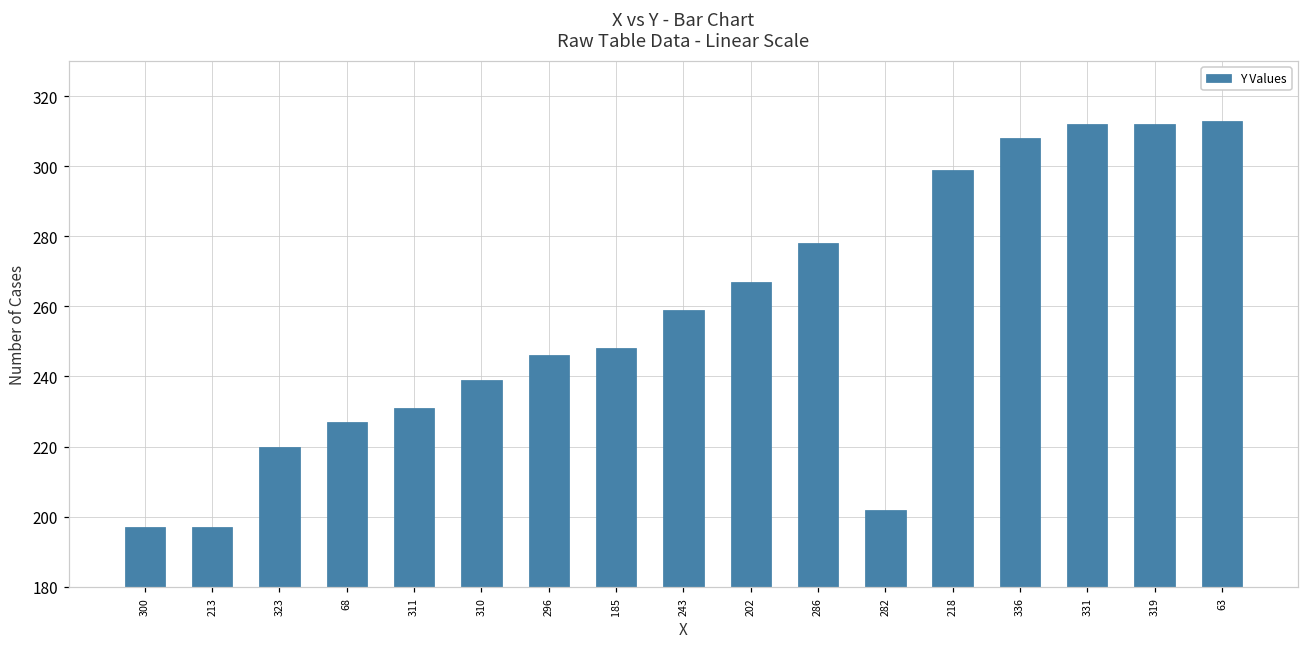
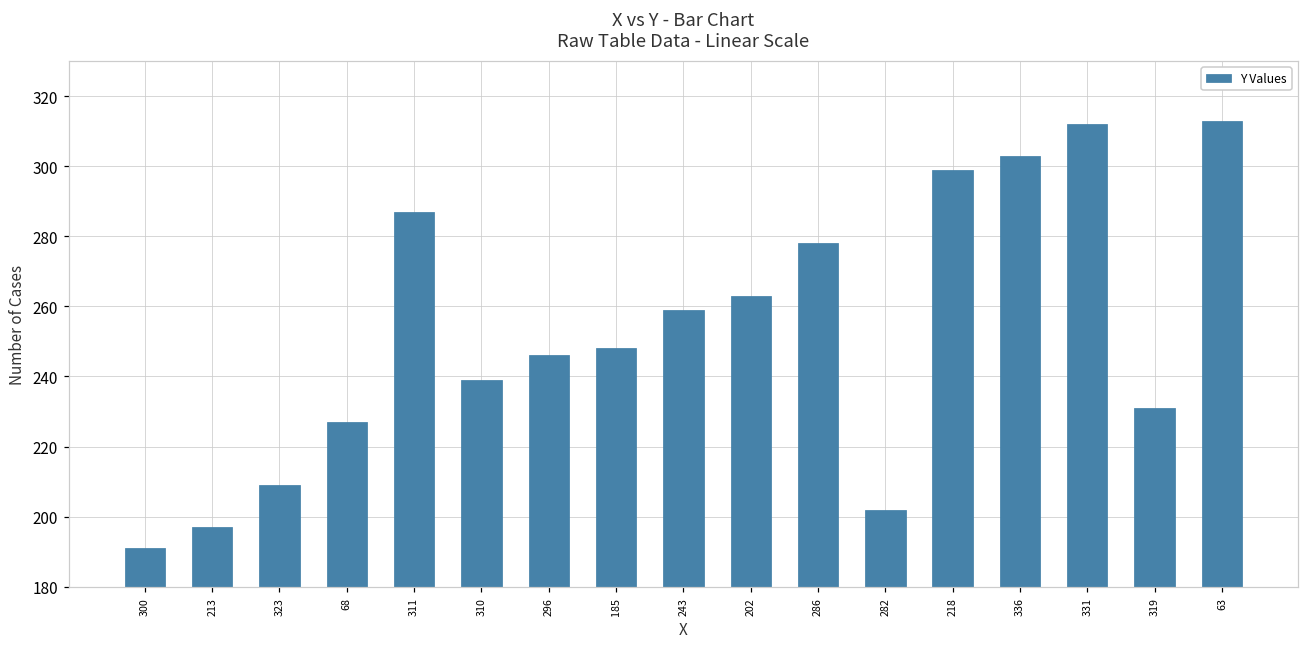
300: 197 -> 191
323: 220 -> 209
311: 231 -> 287
202: 267 -> 263
336: 308 -> 303
319: 312 -> 231
